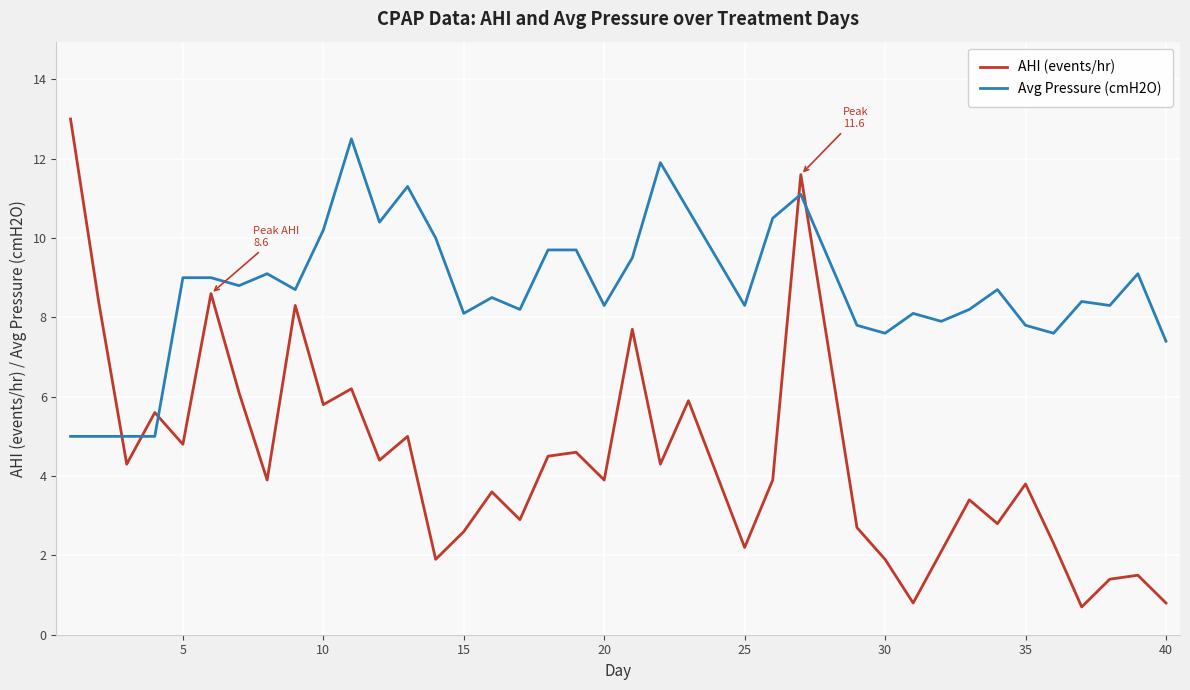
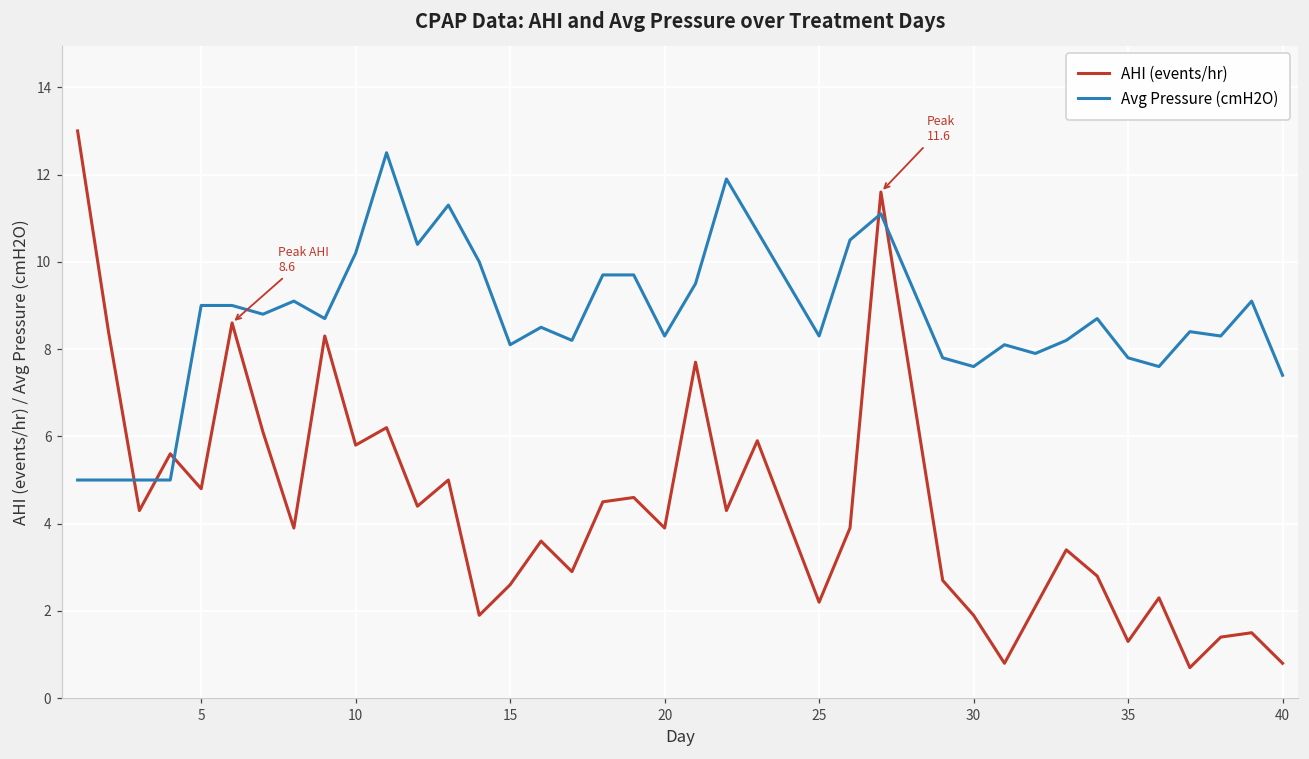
AHI (events/hr), 35: 3.8 -> 1.3
